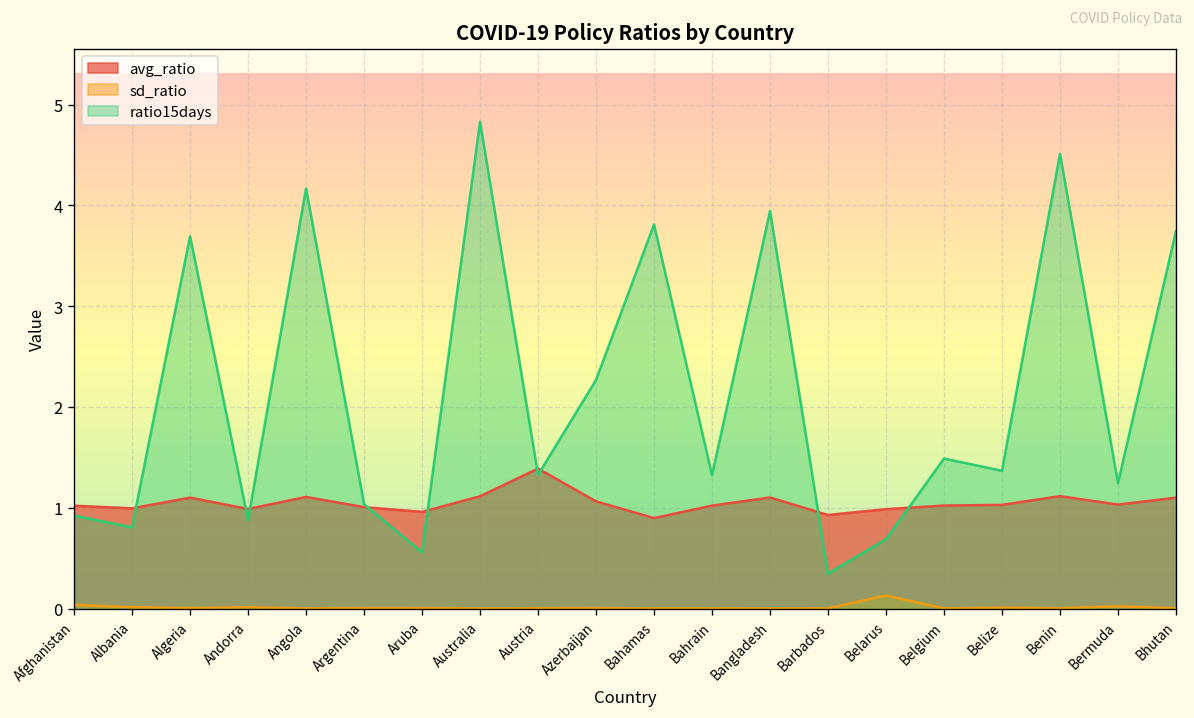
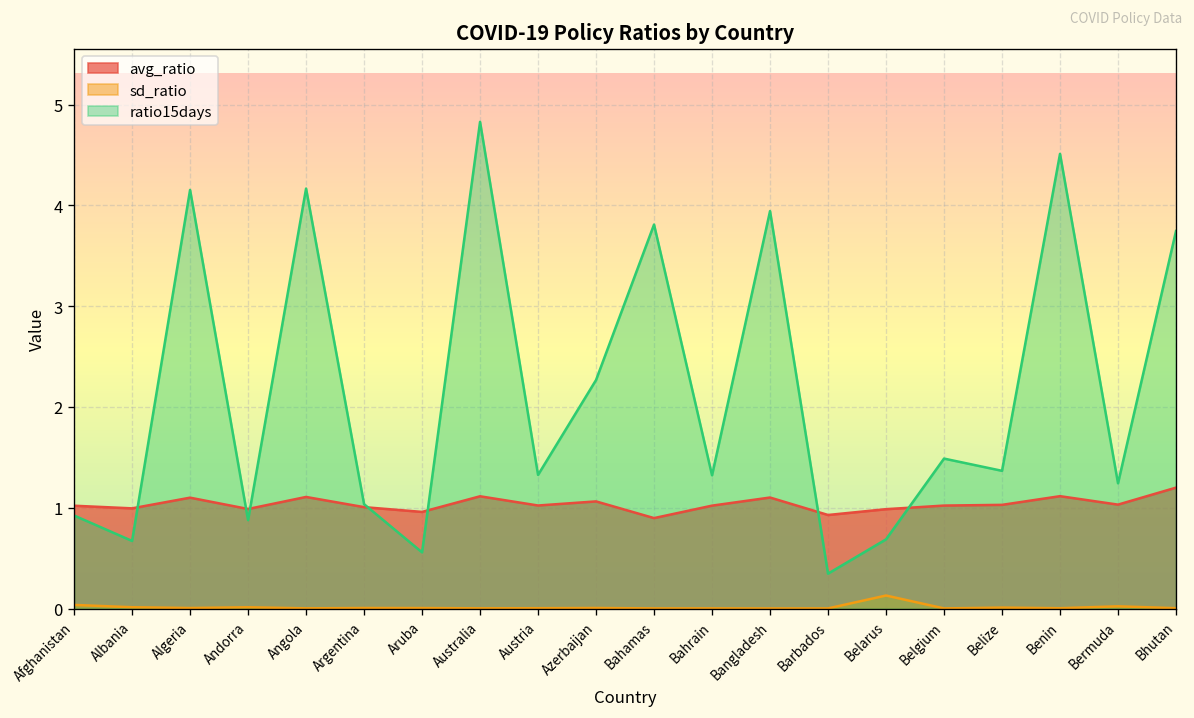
ratio15days, Albania: 0.8 -> 0.7
ratio15days, Algeria: 3.7 -> 4.2
avg_ratio, Austria: 1.4 -> 1.0
avg_ratio, Bhutan: 1.1 -> 1.2
